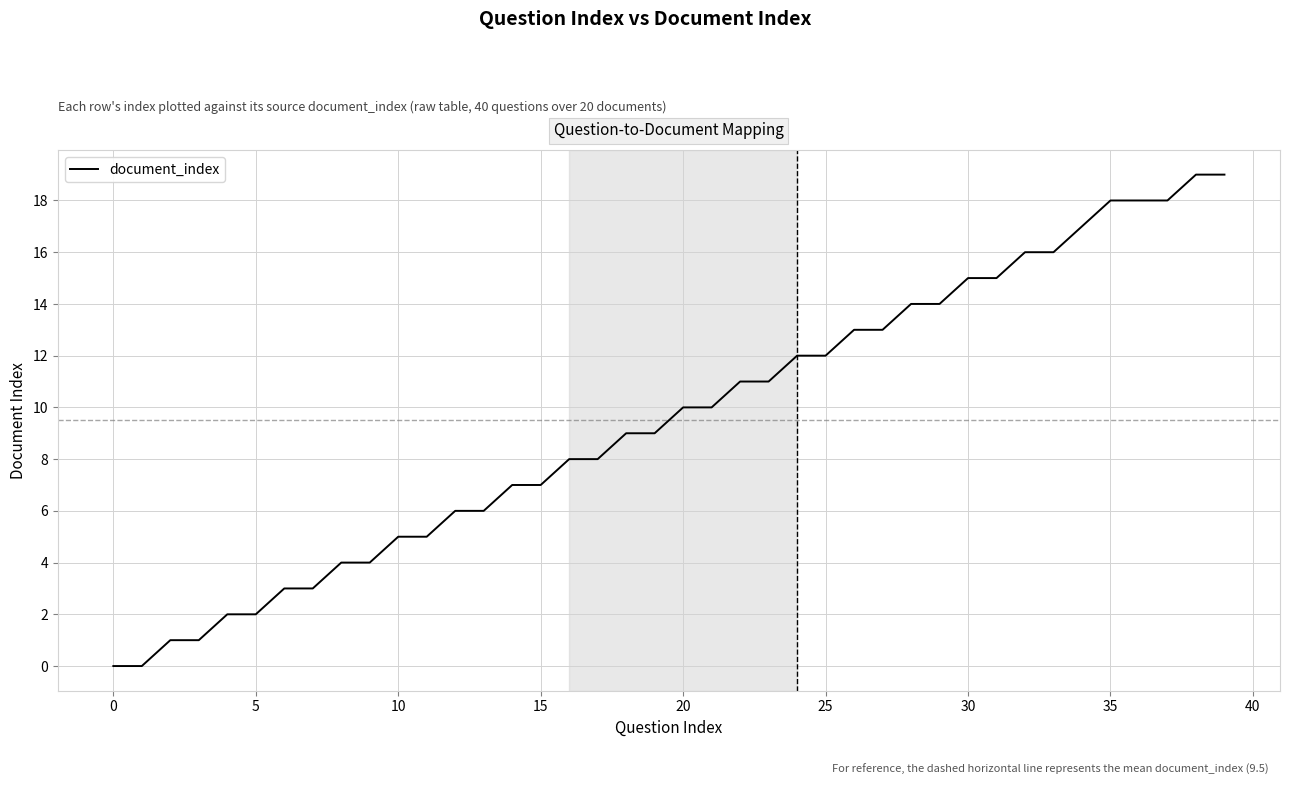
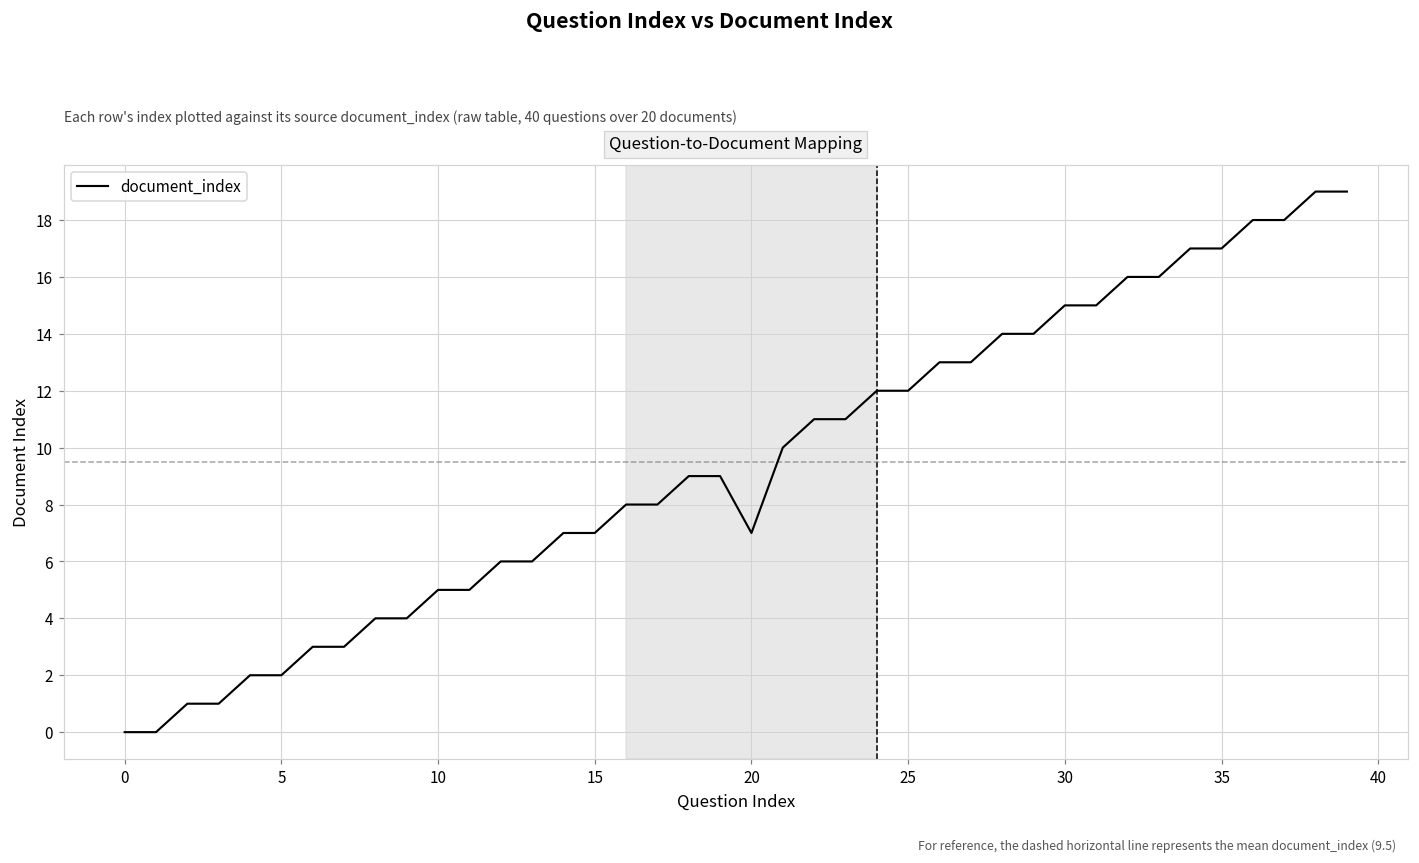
20: 10 -> 7
35: 18 -> 17
